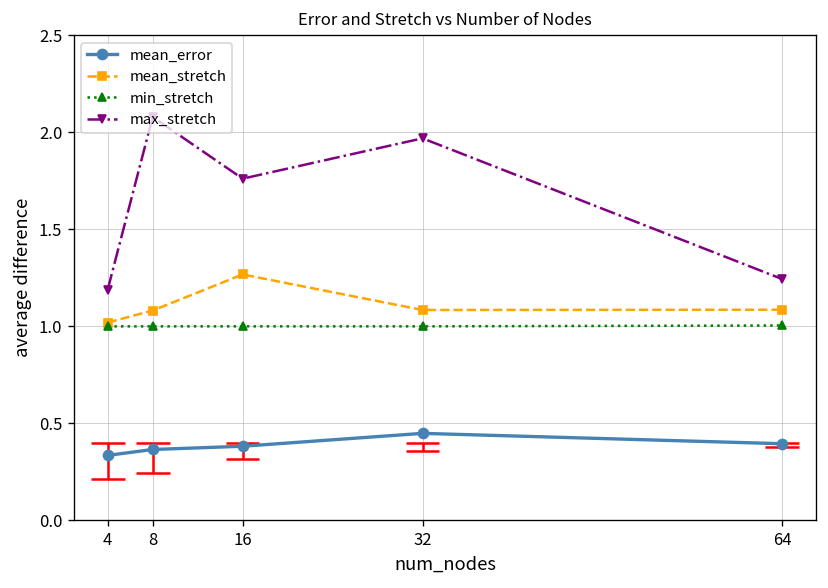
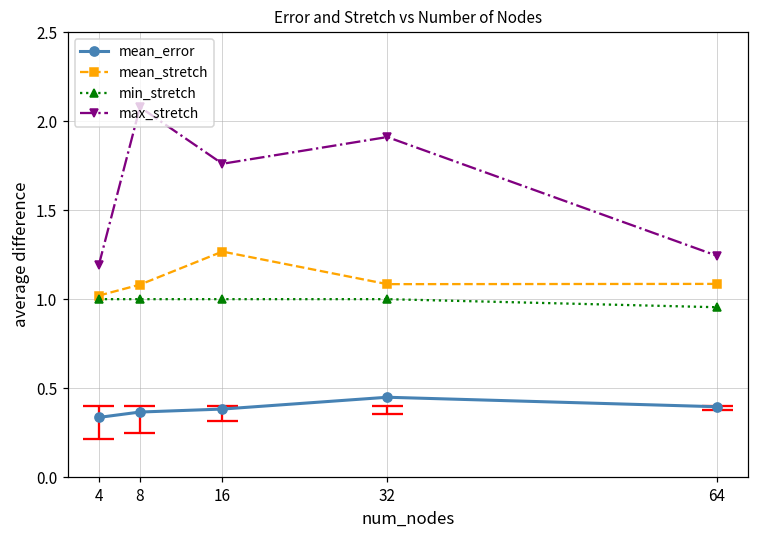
max_stretch, 32: 1.97 -> 1.91
min_stretch, 64: 1.00 -> 0.95
